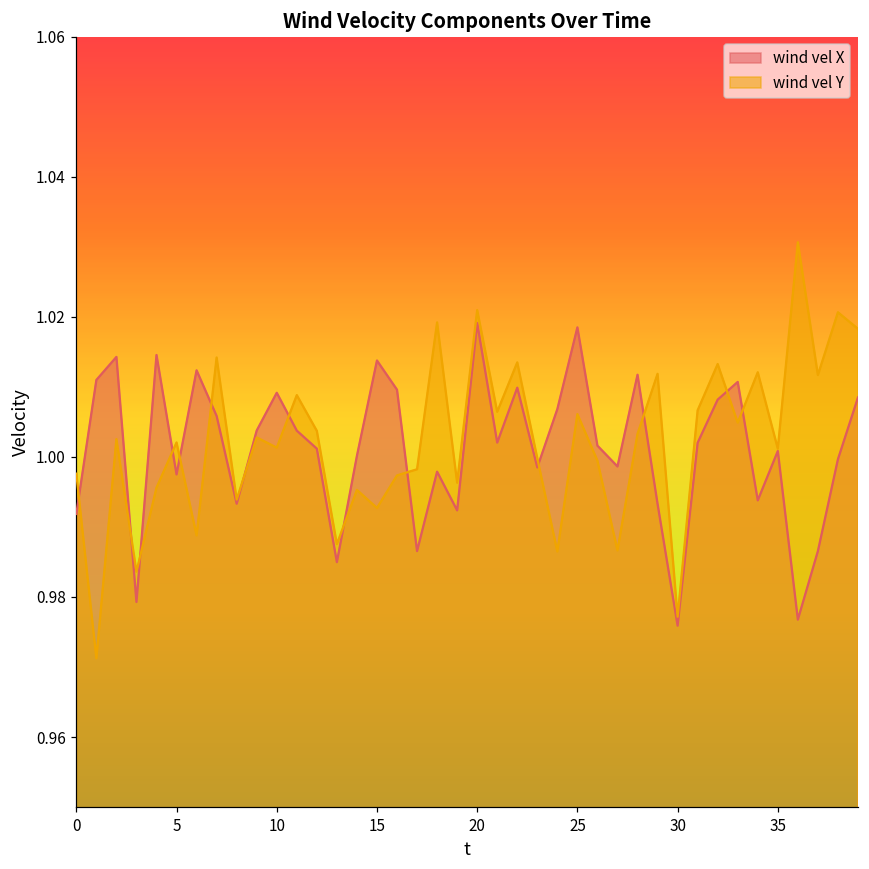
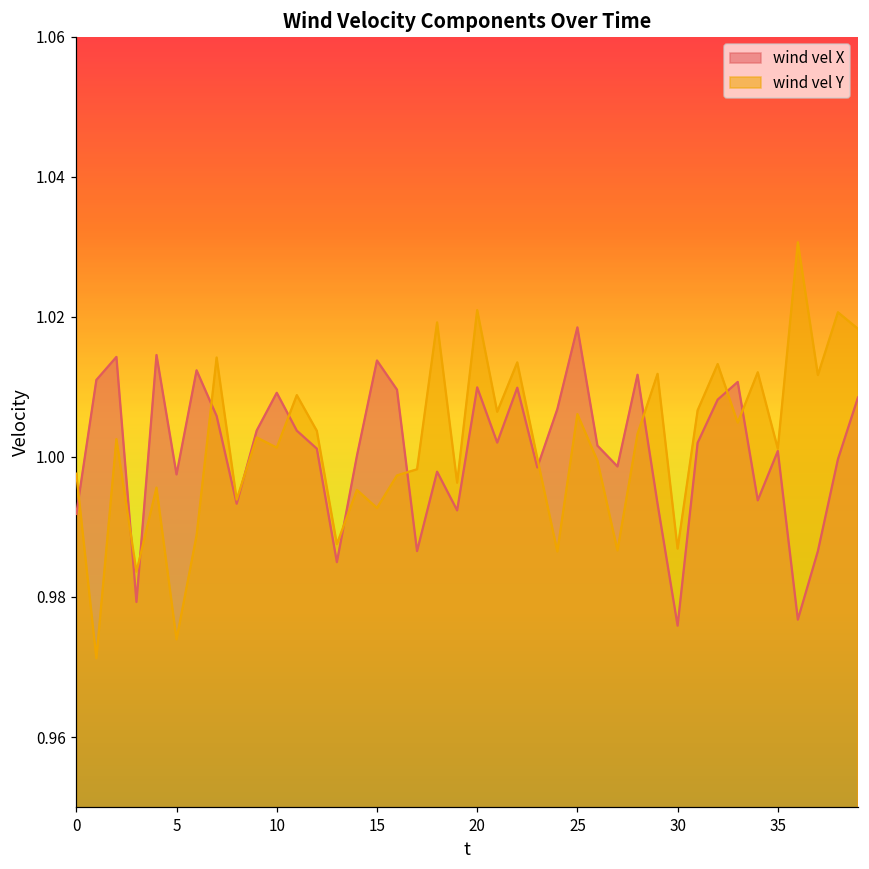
wind vel Y, 5: 1.002 -> 0.974
wind vel X, 20: 1.019 -> 1.010
wind vel Y, 30: 0.977 -> 0.987
